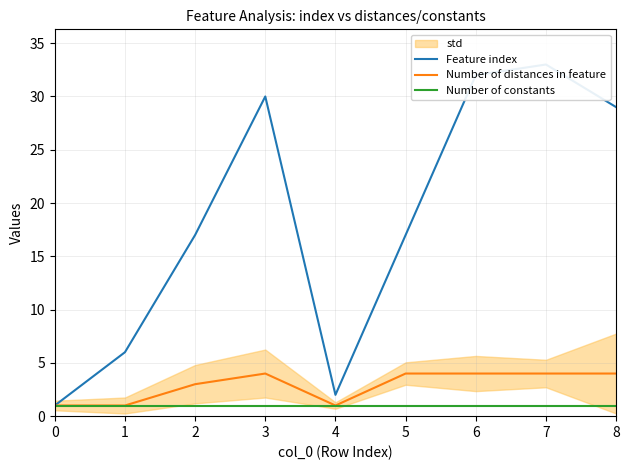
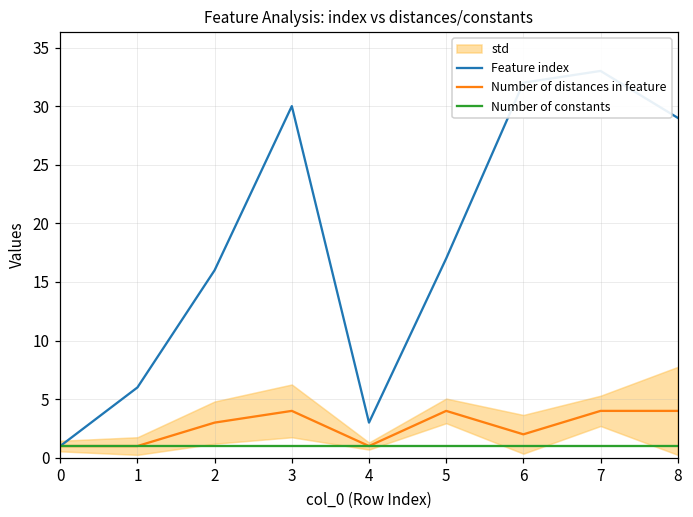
Feature index, 2: 17 -> 16
Feature index, 4: 2 -> 3
Number of distances in feature, 6: 4 -> 2
